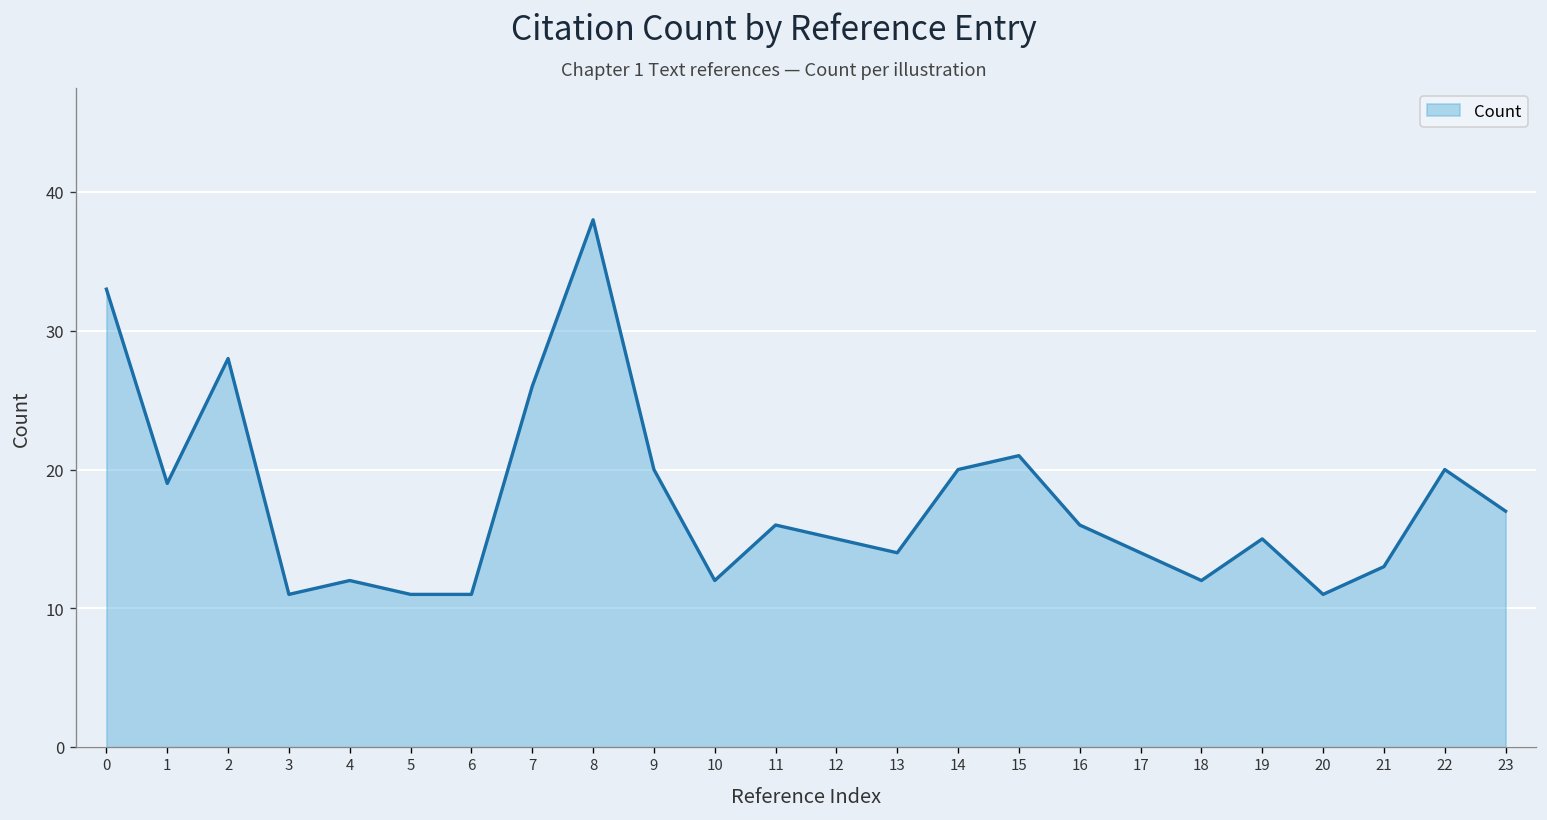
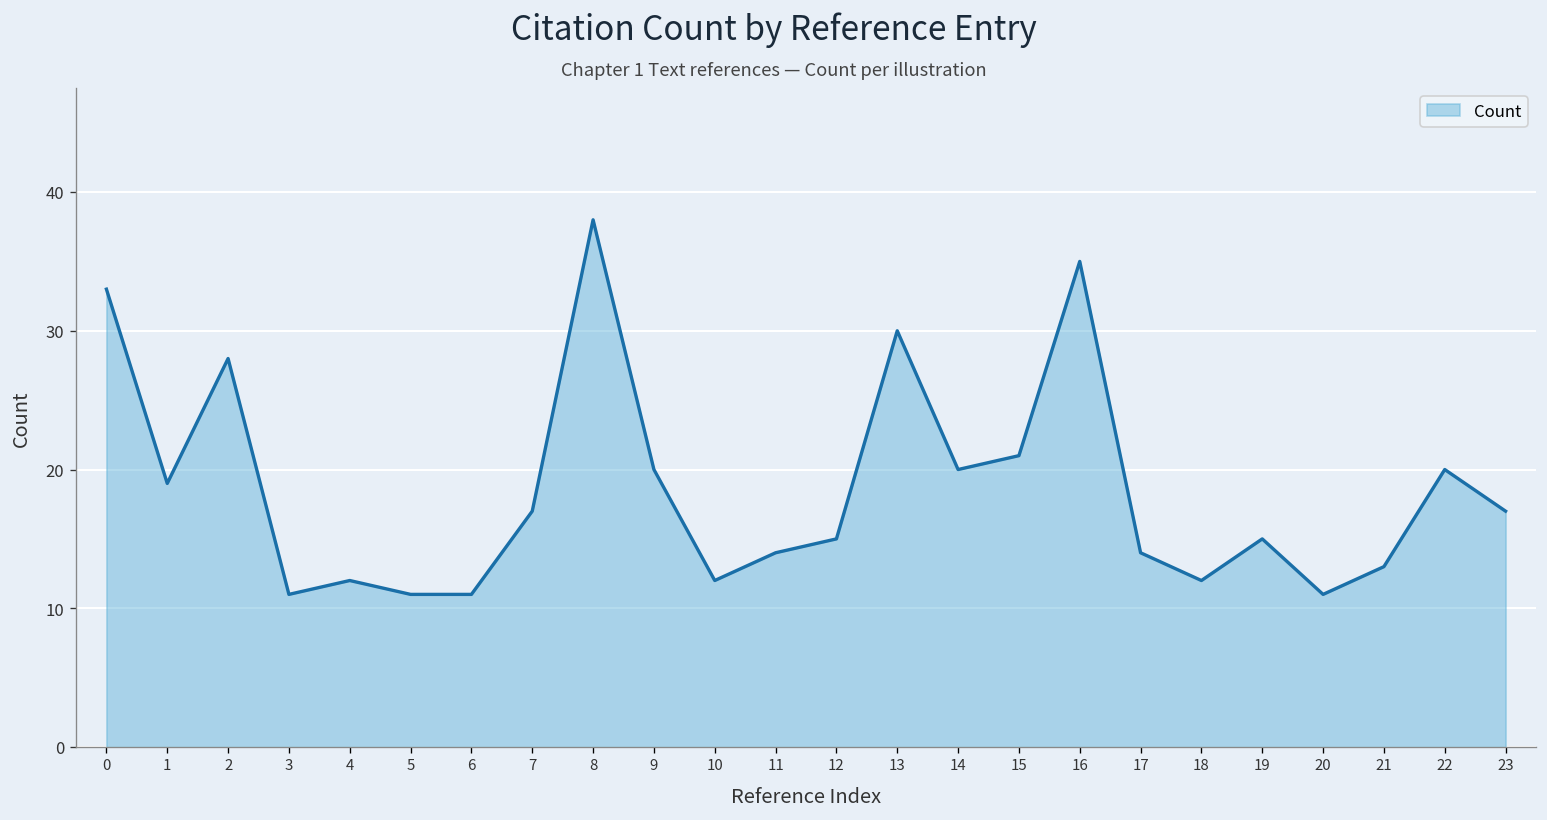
7: 26 -> 17
11: 16 -> 14
13: 14 -> 30
16: 16 -> 35
